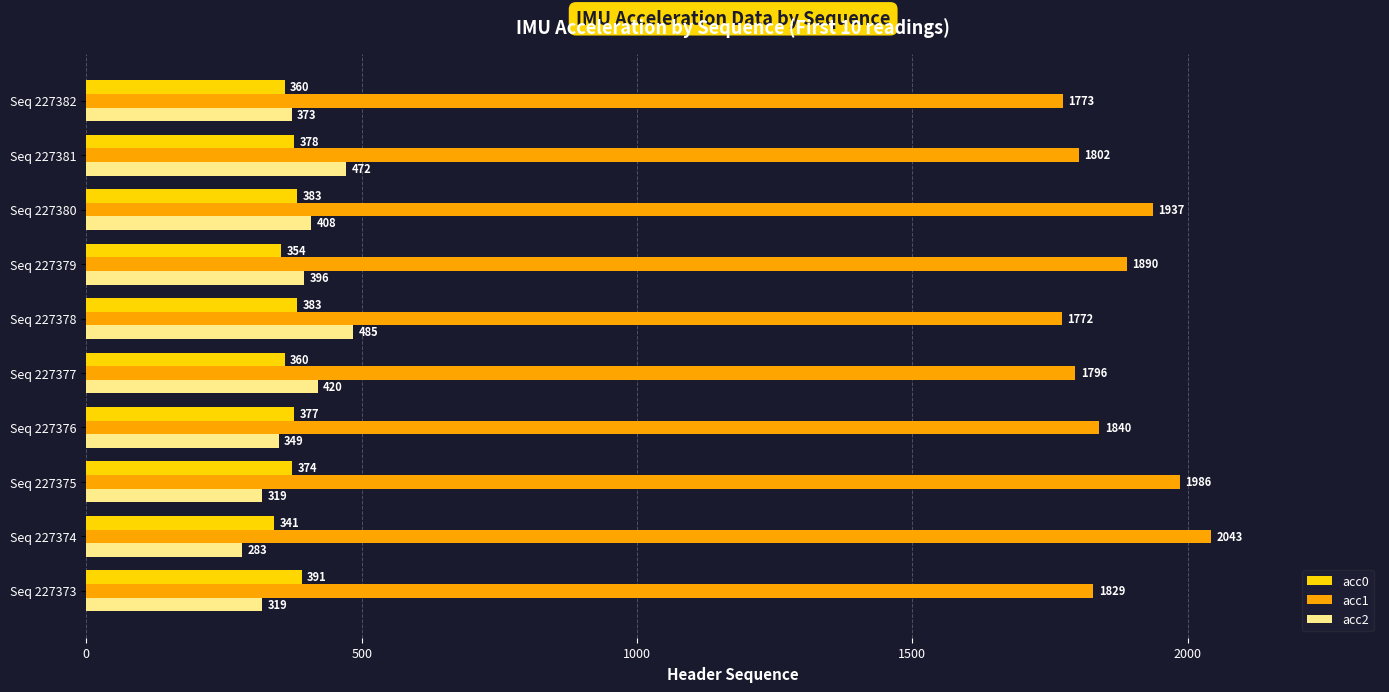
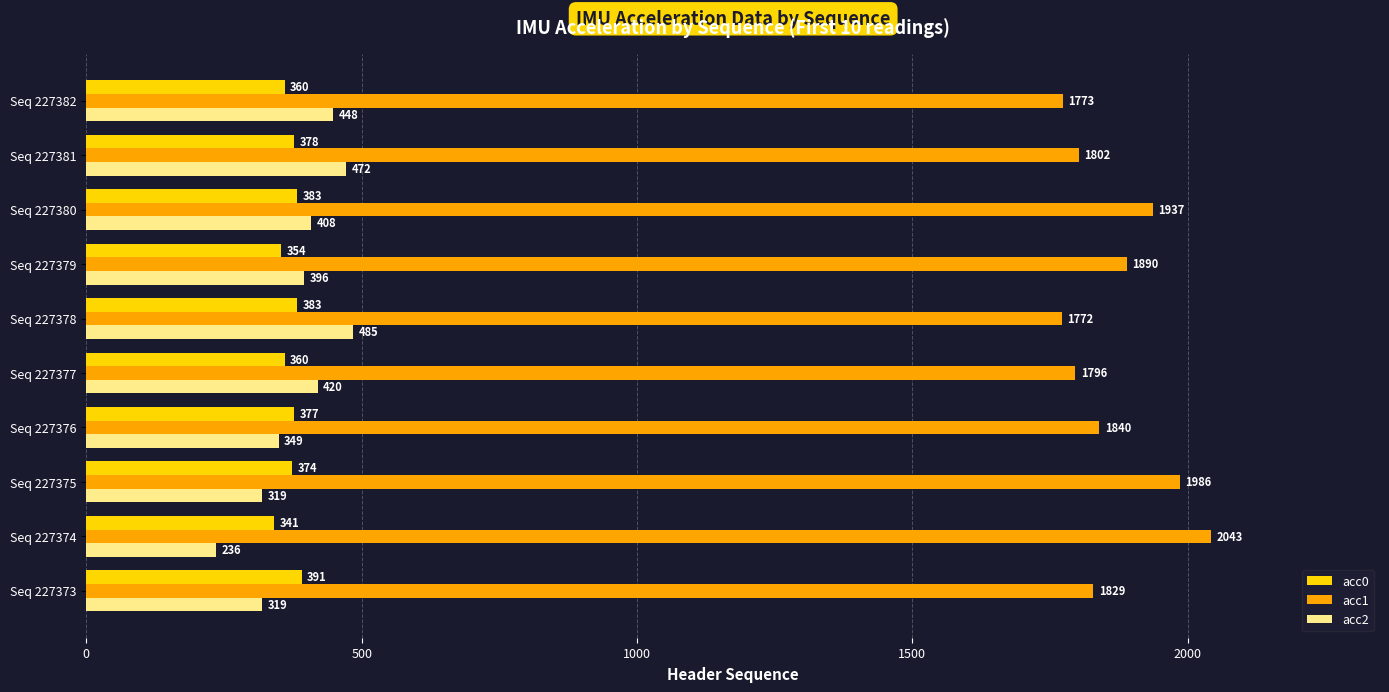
acc2, Seq 227382: 373 -> 448
acc2, Seq 227374: 283 -> 236
